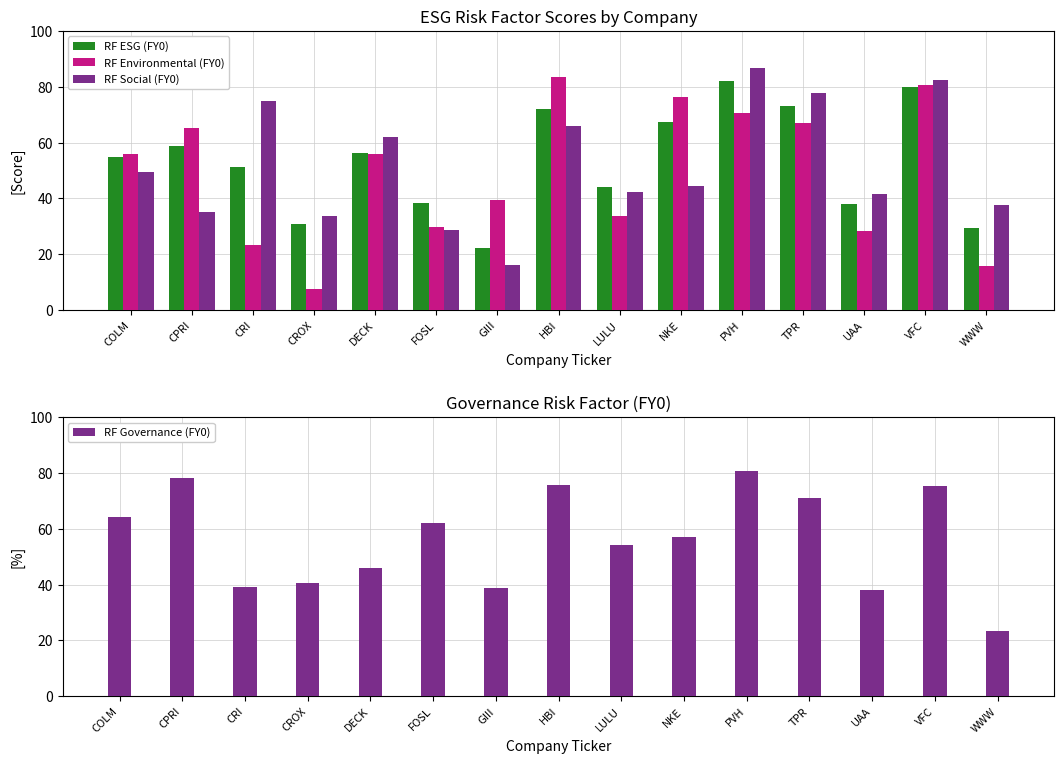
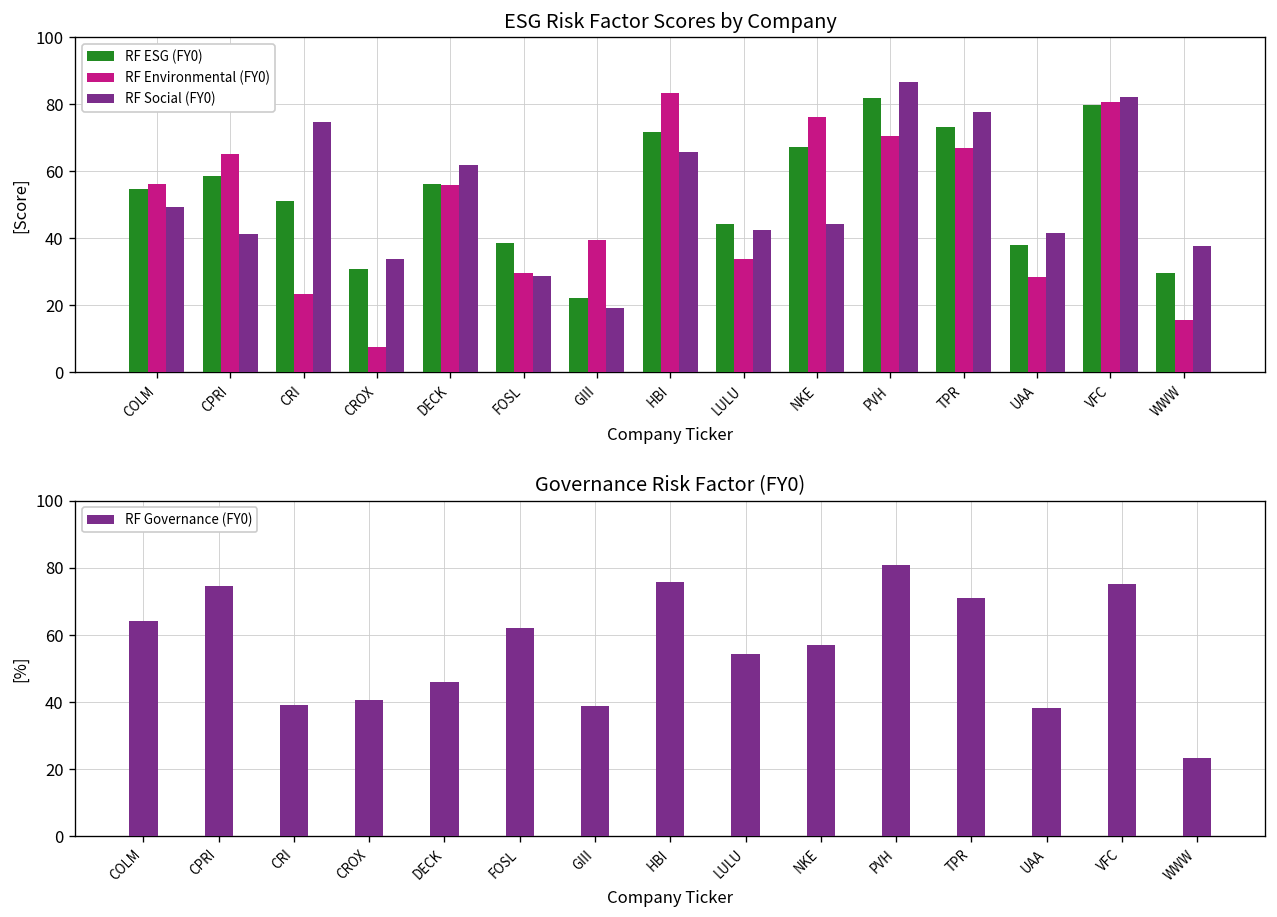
ESG Risk Factor Scores by Company, RF Social (FY0), CPRI: 35 -> 41
ESG Risk Factor Scores by Company, RF Social (FY0), GIII: 16 -> 19
Governance Risk Factor (FY0), CPRI: 78 -> 75
